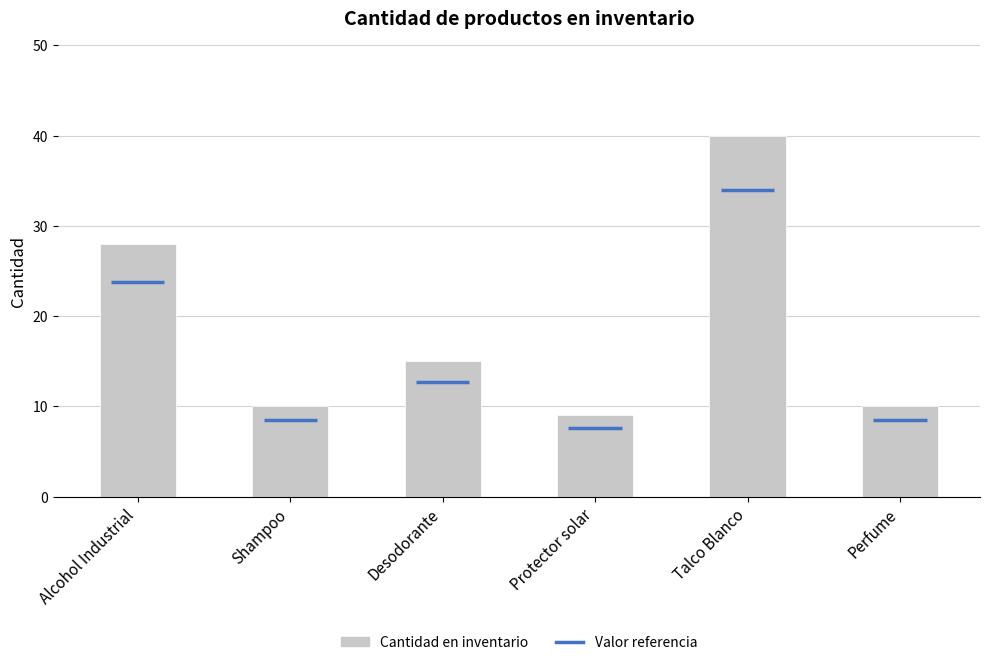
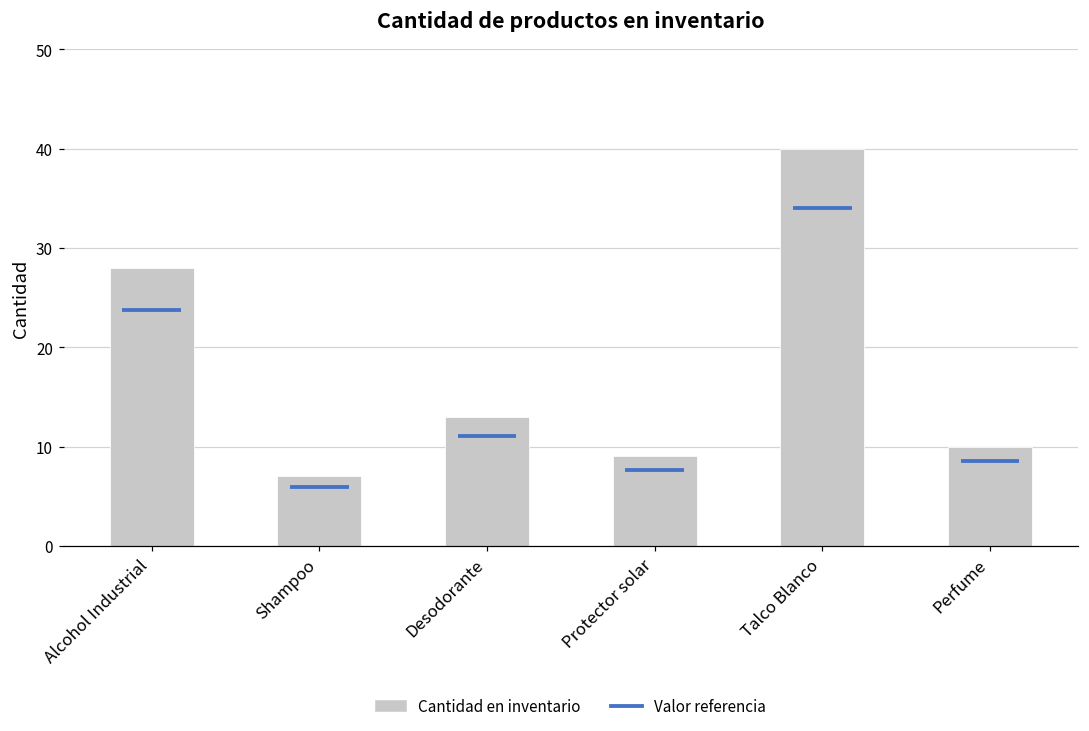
Shampoo: 10 -> 7
Desodorante: 15 -> 13
